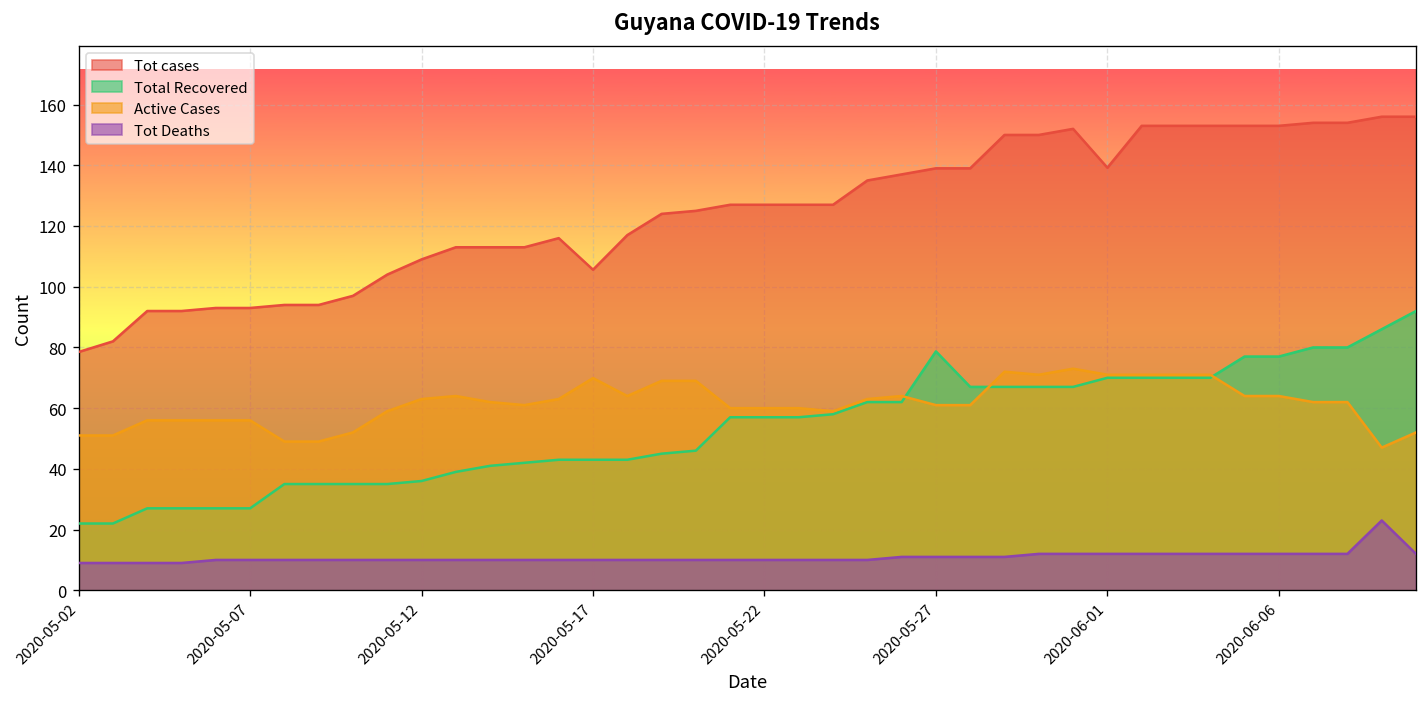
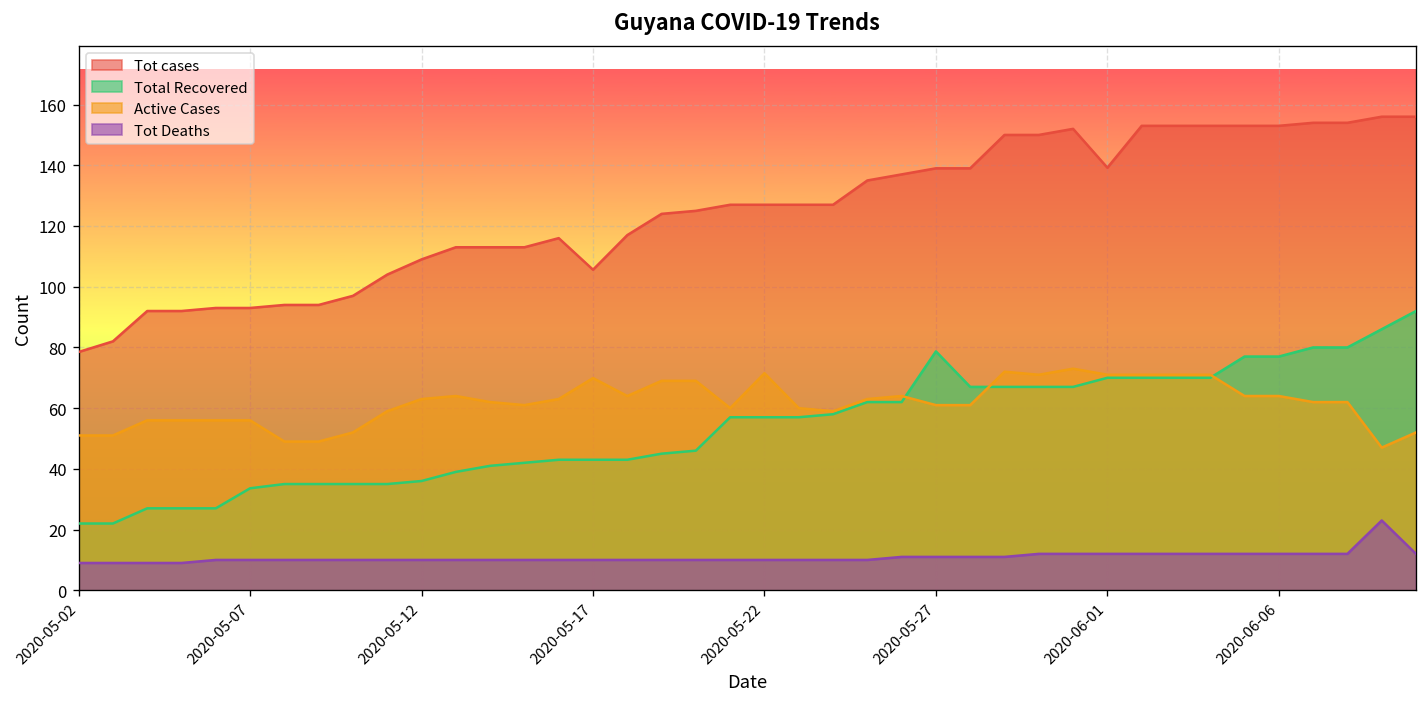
Total Recovered, 2020-05-07: 27 -> 34
Active Cases, 2020-05-22: 60 -> 72
